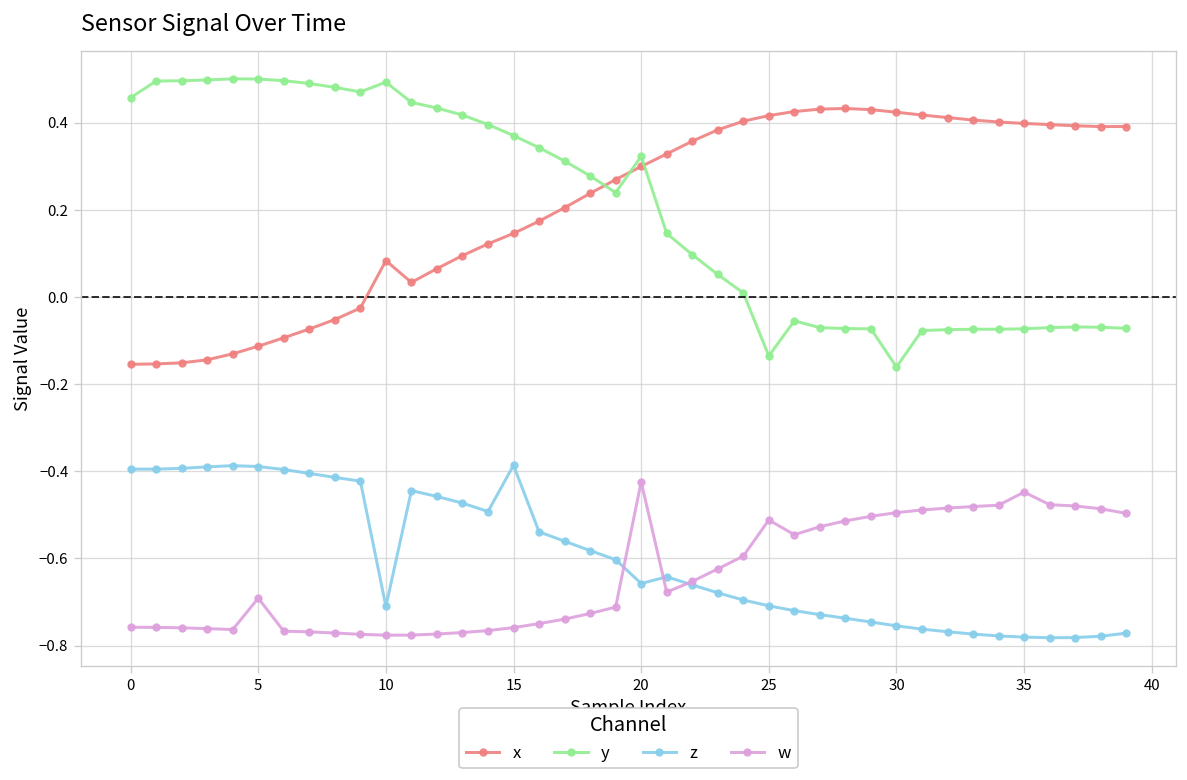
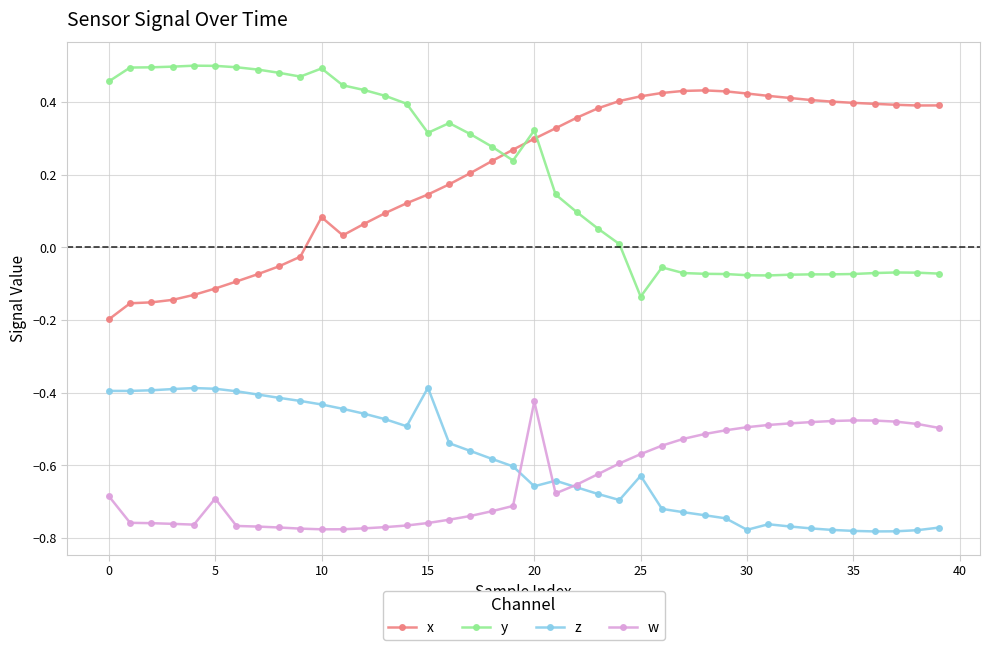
x, 0: -0.15 -> -0.20
w, 0: -0.76 -> -0.68
z, 10: -0.71 -> -0.43
y, 15: 0.37 -> 0.32
z, 25: -0.71 -> -0.63
w, 25: -0.51 -> -0.57
y, 30: -0.16 -> -0.08
z, 30: -0.75 -> -0.78
w, 35: -0.45 -> -0.48
